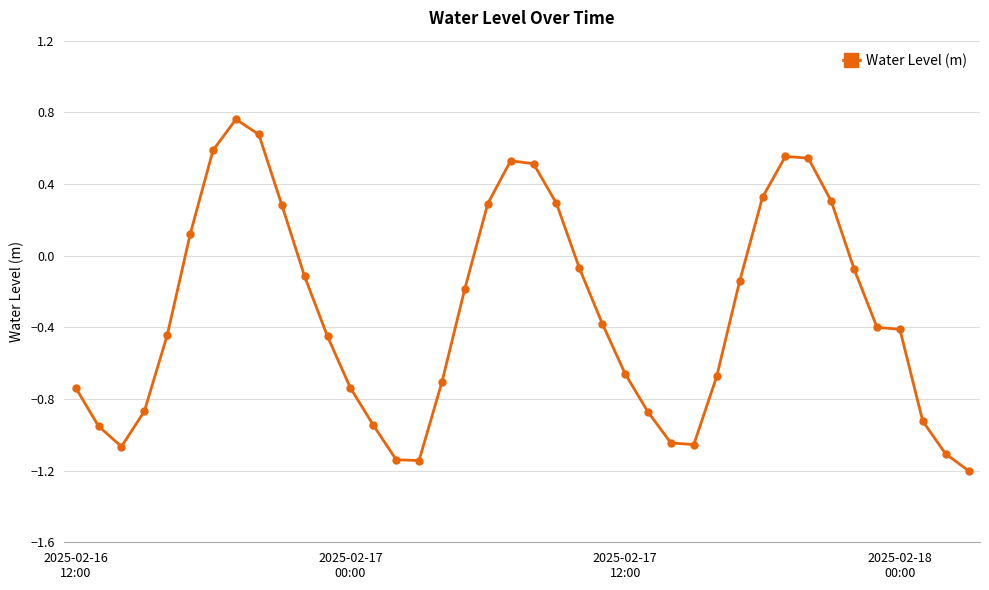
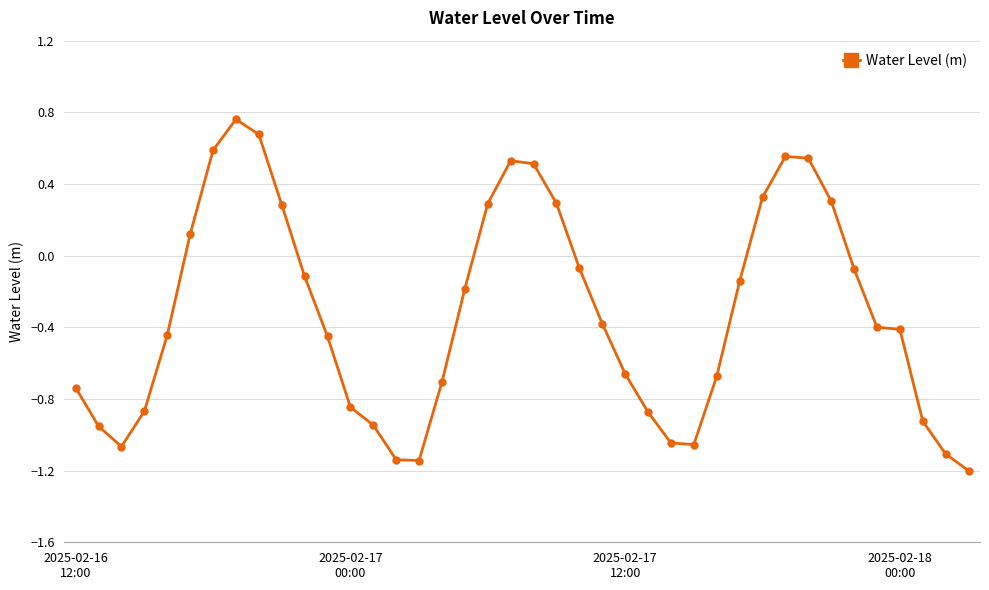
2025-02-17 00:00: -0.74 -> -0.85
